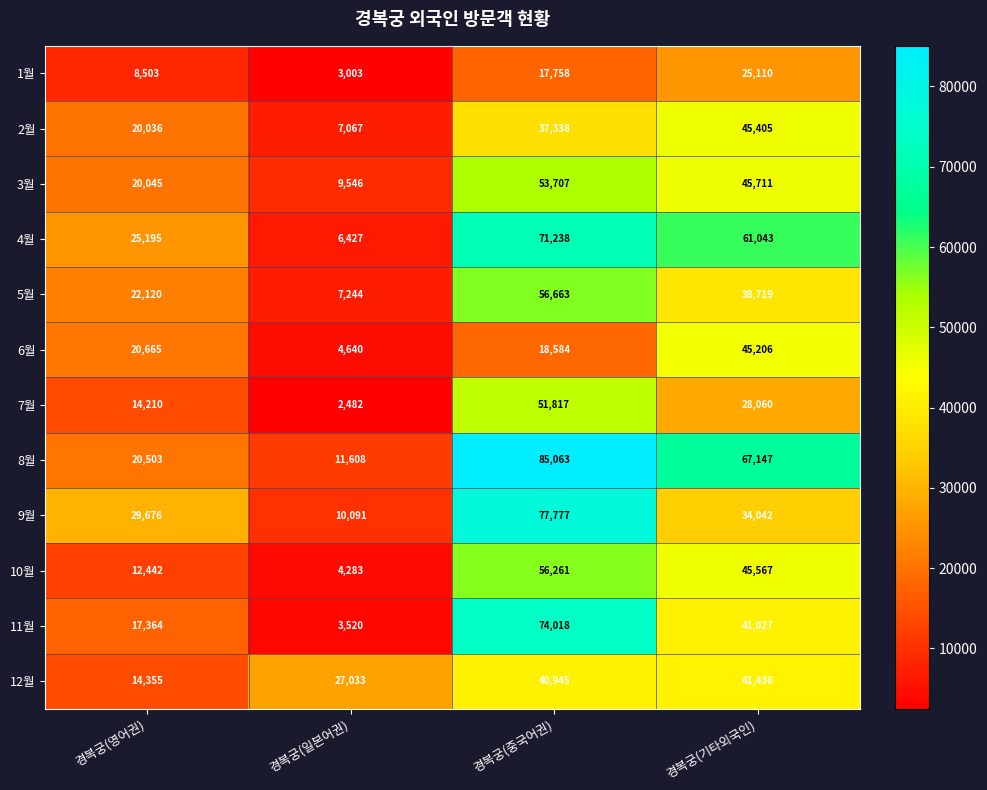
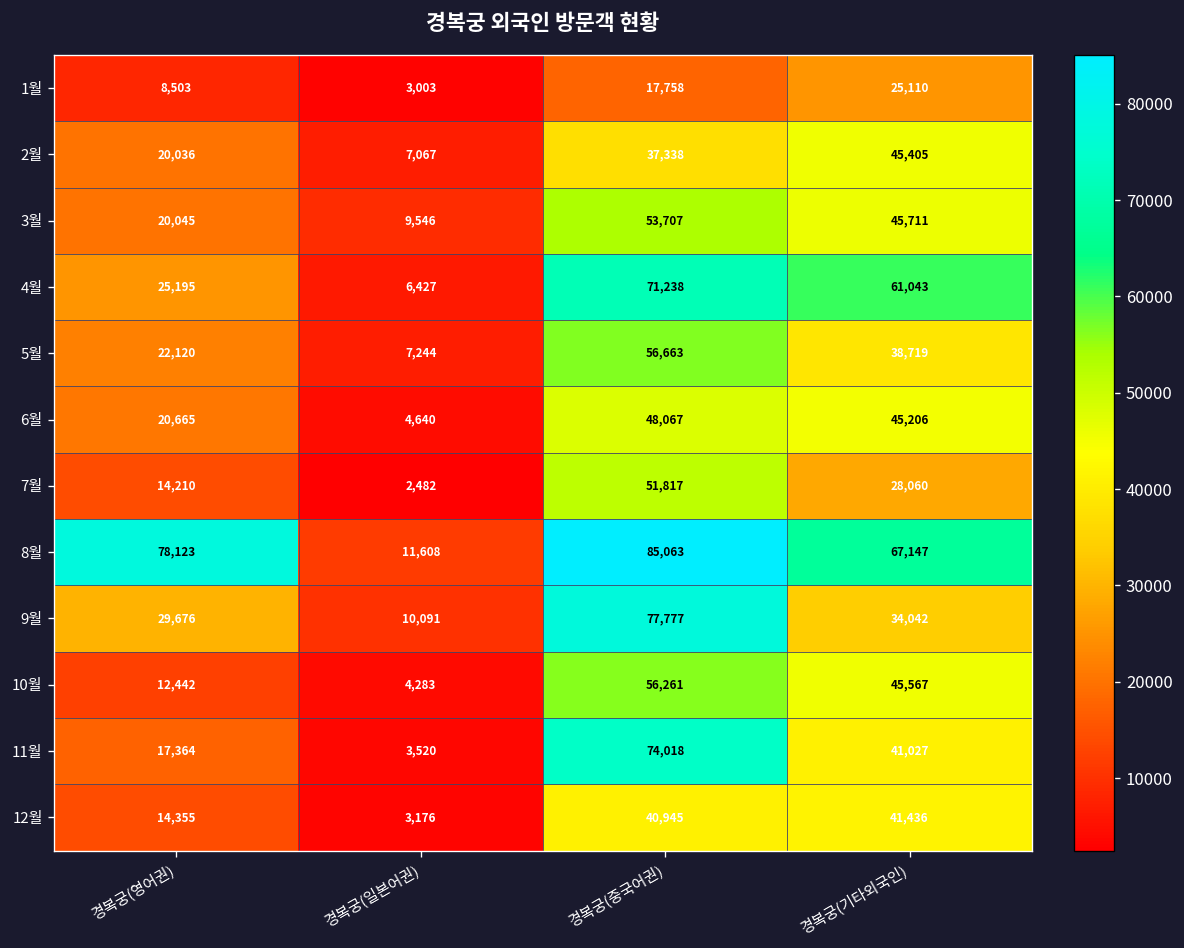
6월, 경복궁(중국어권): 18,584 -> 48,067
8월, 경복궁(영어권): 20,503 -> 78,123
12월, 경복궁(일본어권): 27,033 -> 3,176
